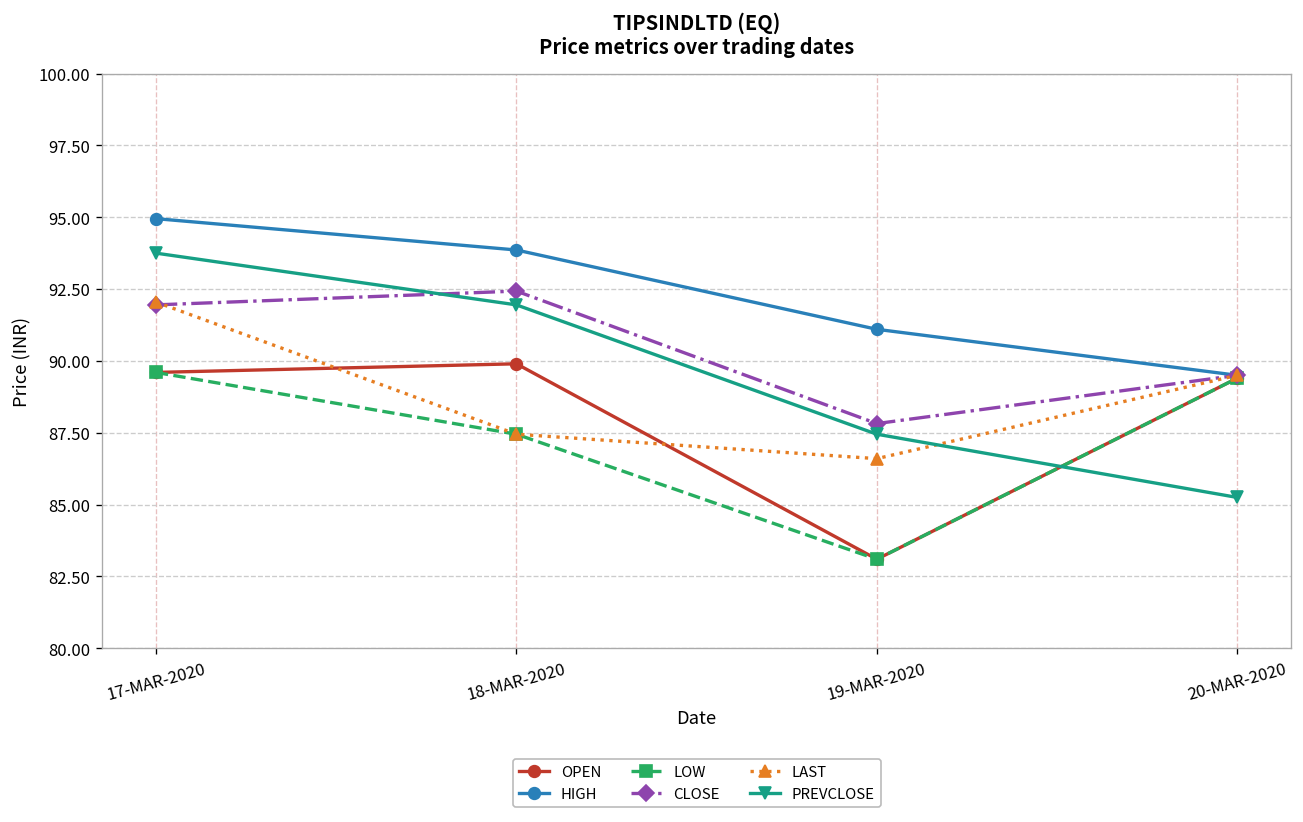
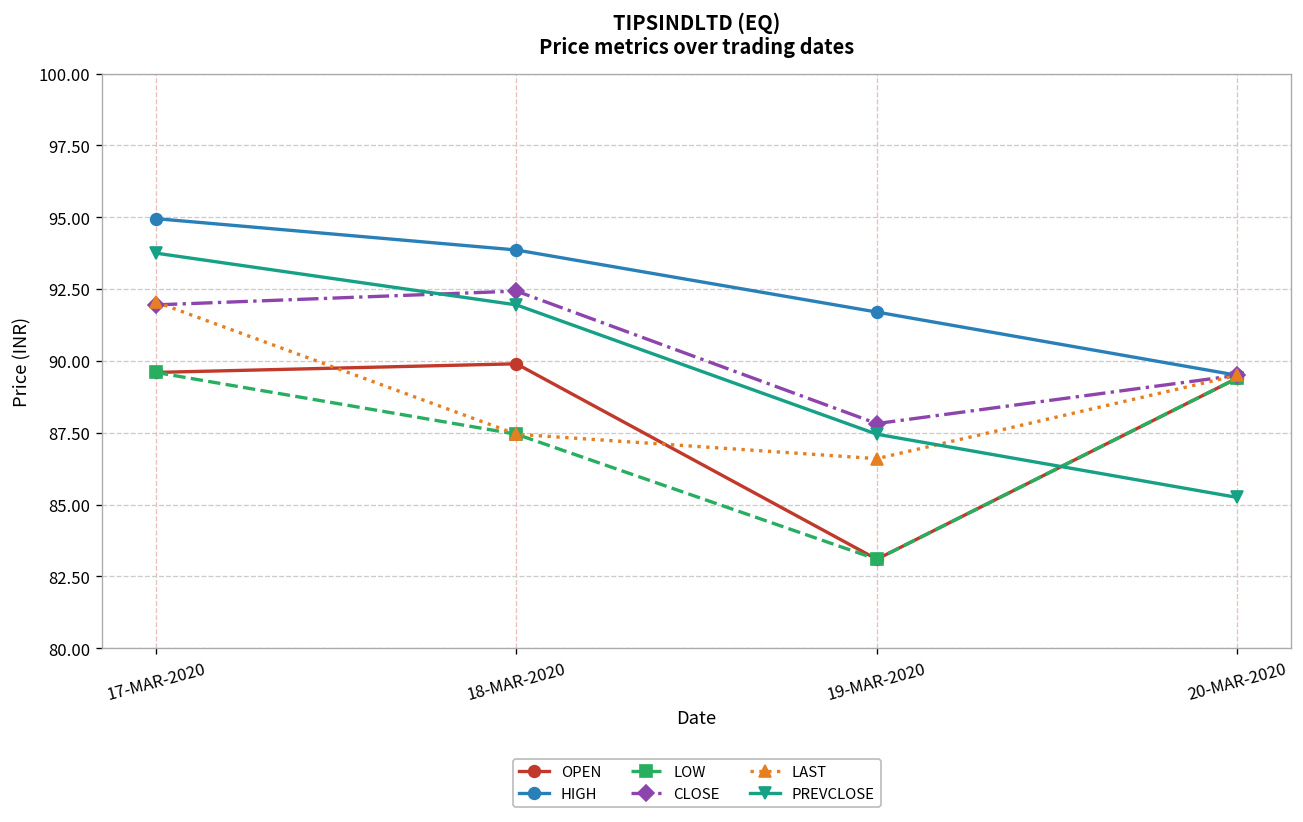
HIGH, 19-MAR-2020: 91.1 -> 91.7
